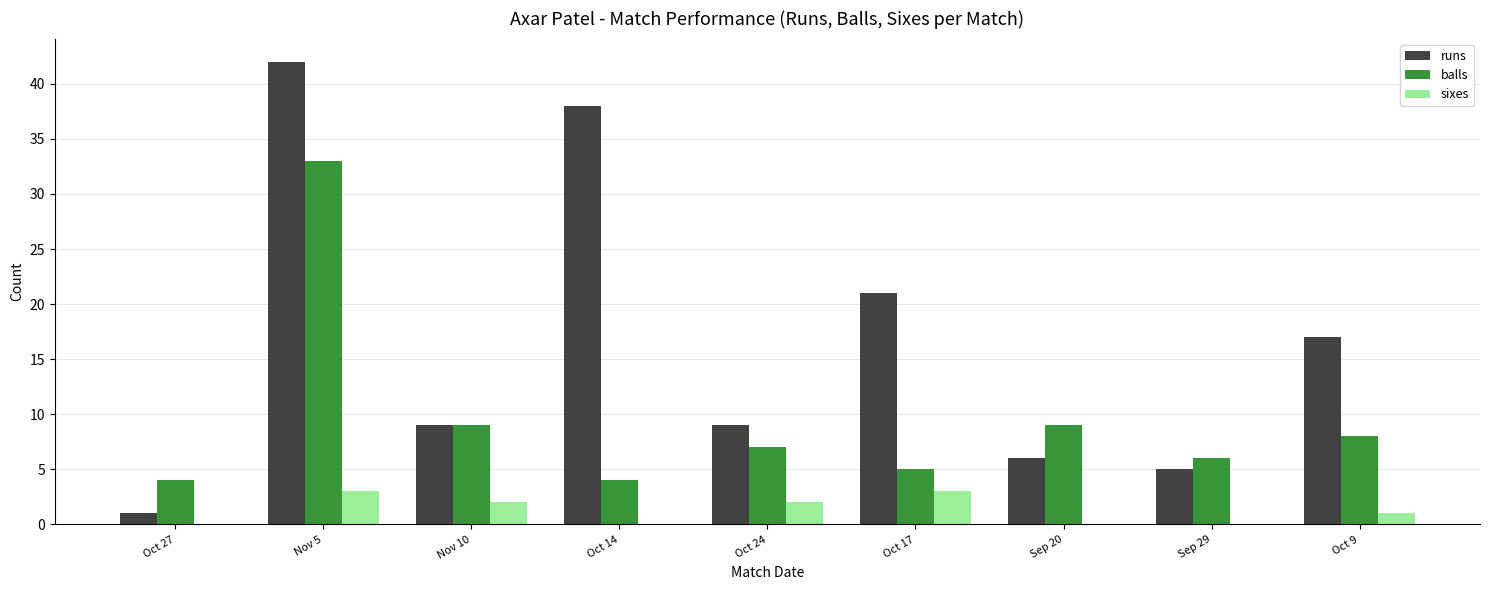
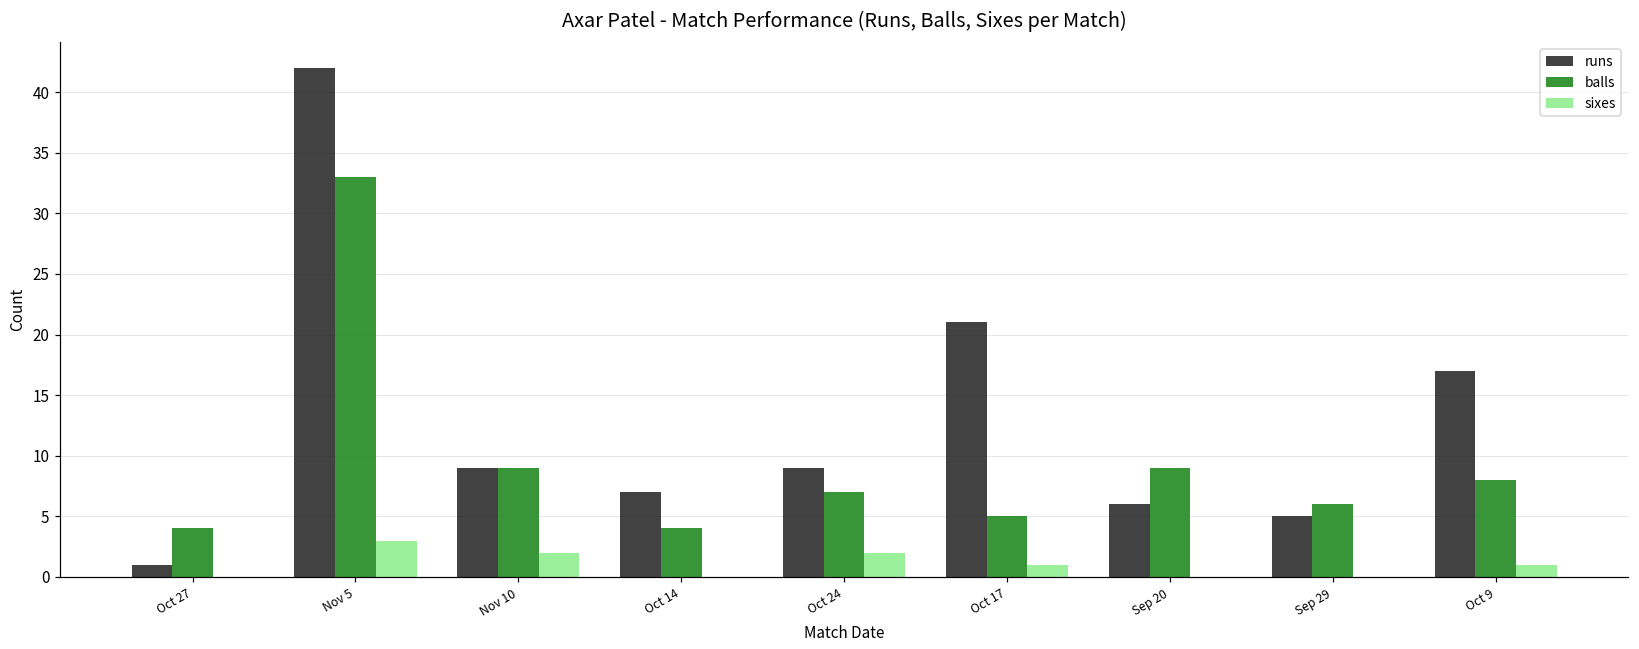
runs, Oct 14: 38 -> 7
sixes, Oct 17: 3 -> 1
